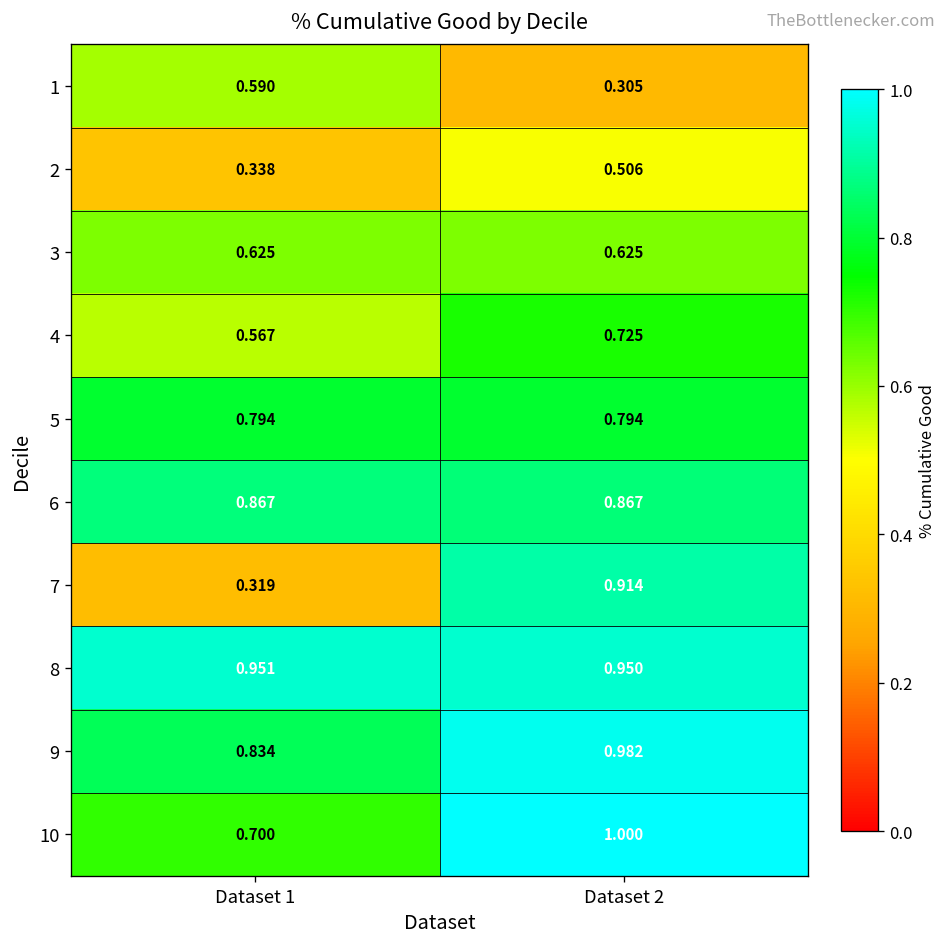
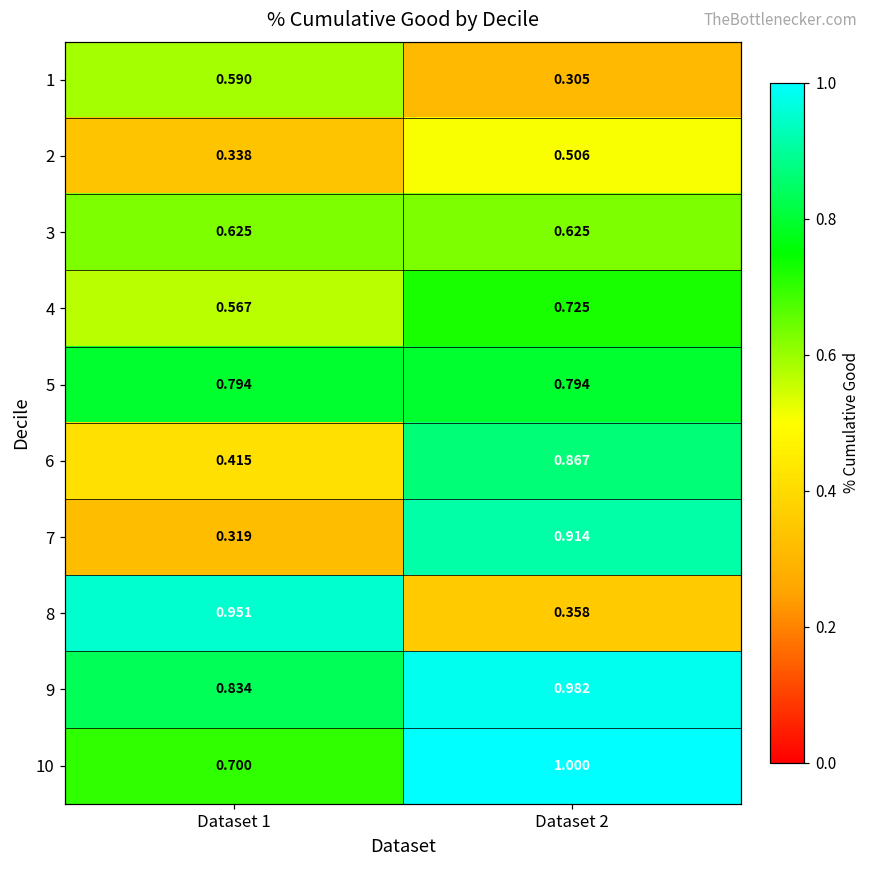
6, Dataset 1: 0.867 -> 0.415
8, Dataset 2: 0.950 -> 0.358
